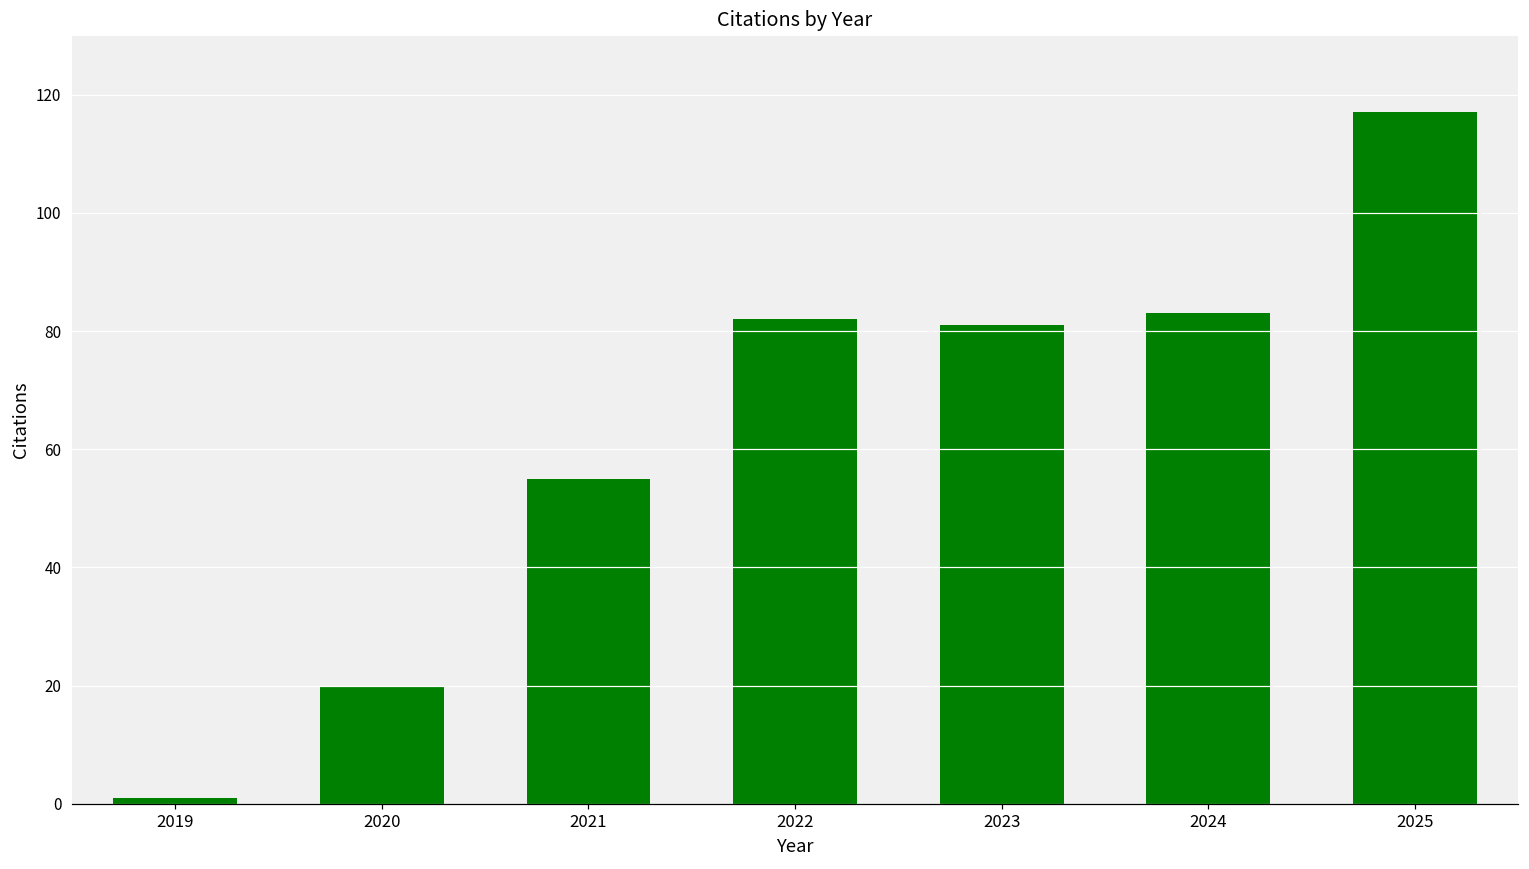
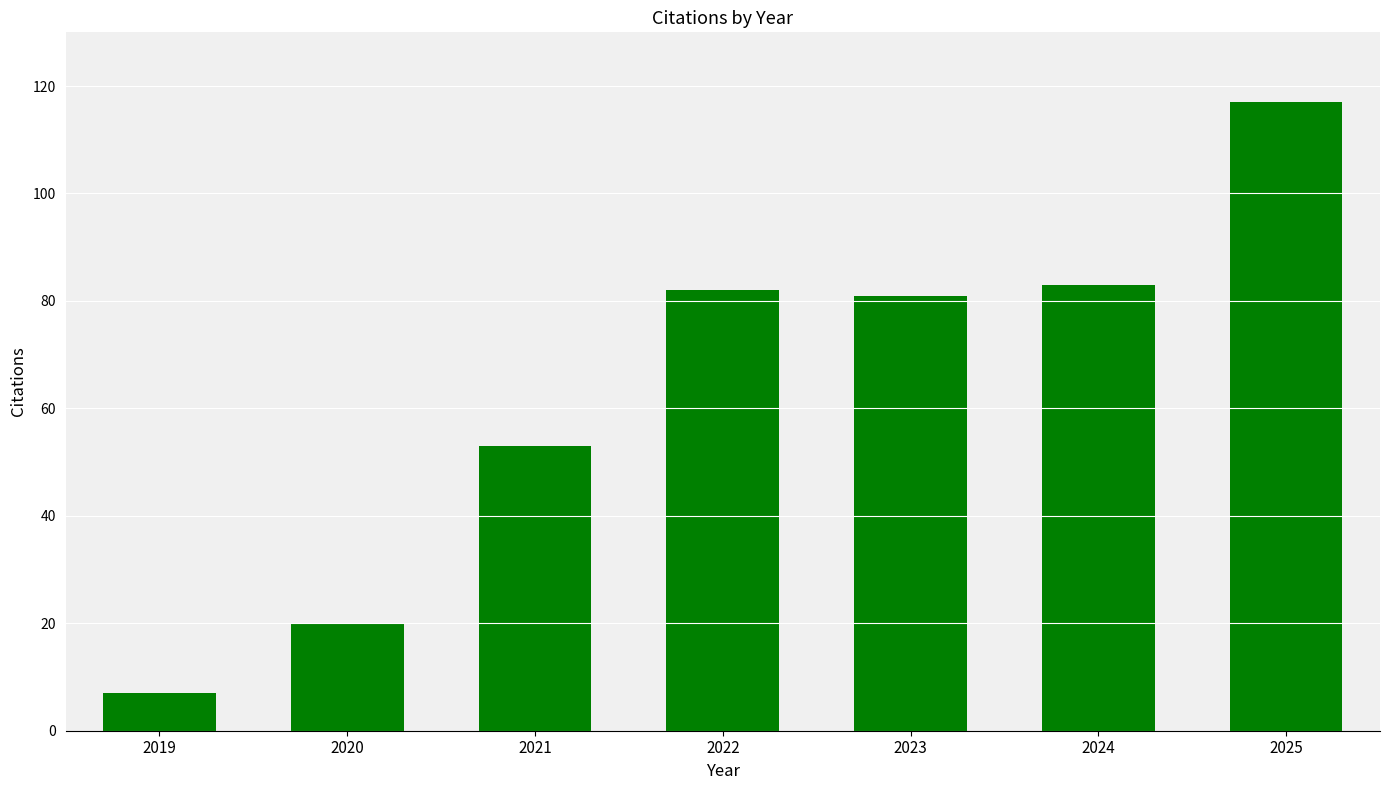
2019: 1 -> 7
2021: 55 -> 53
